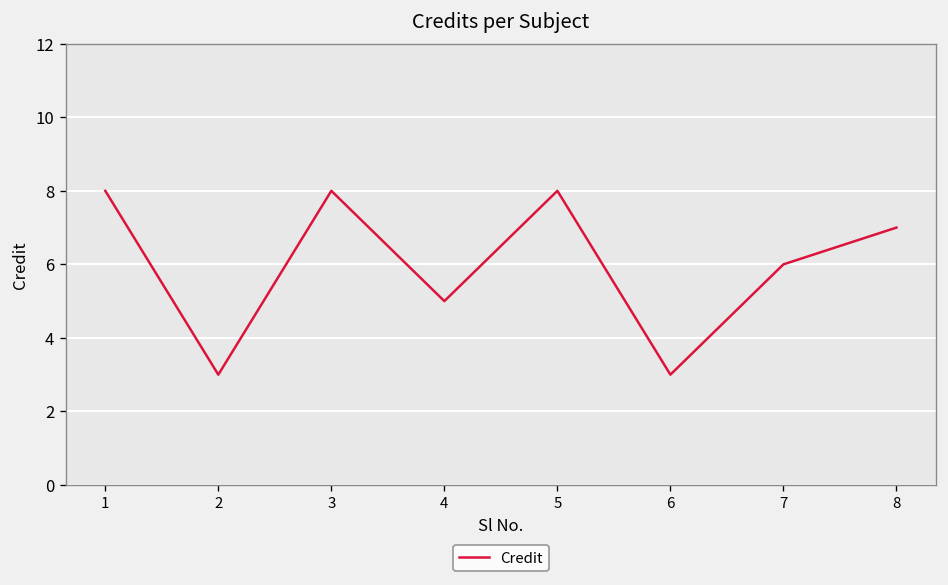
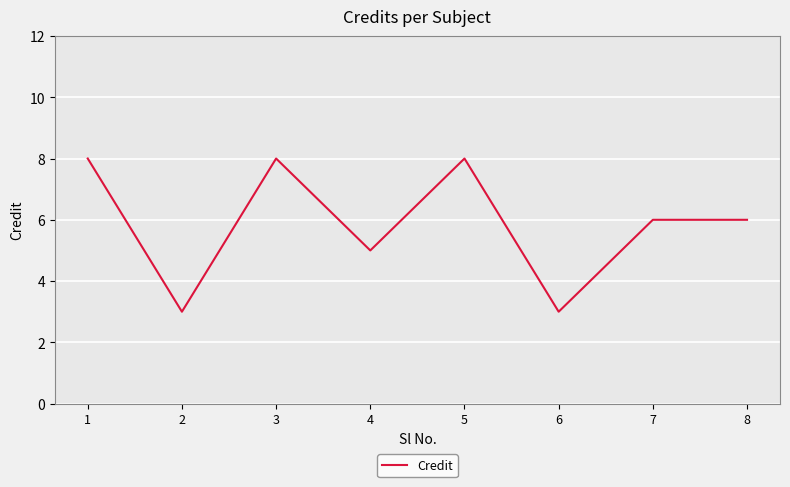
8: 7 -> 6
